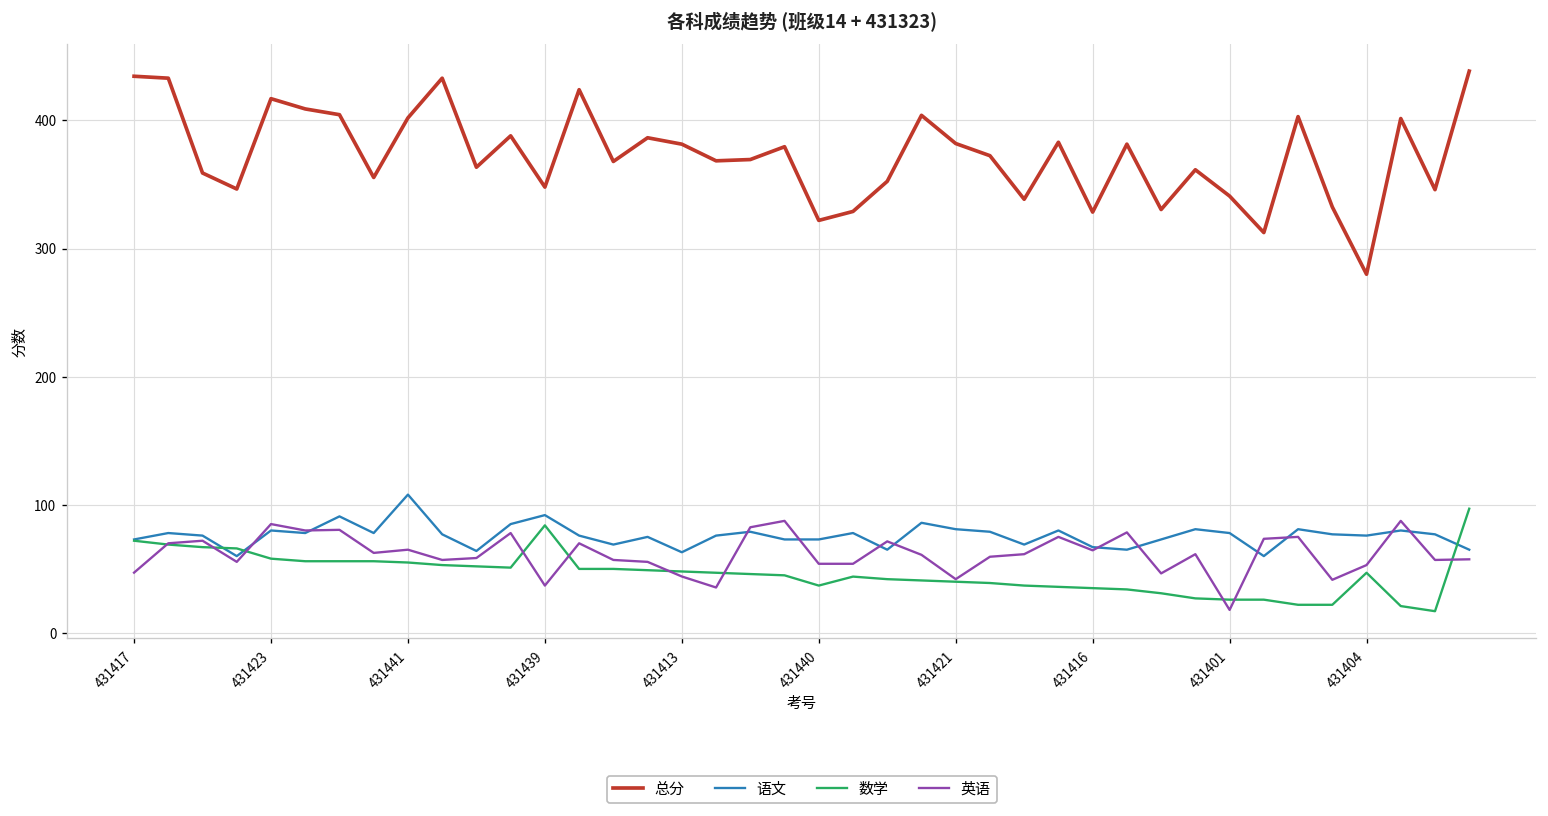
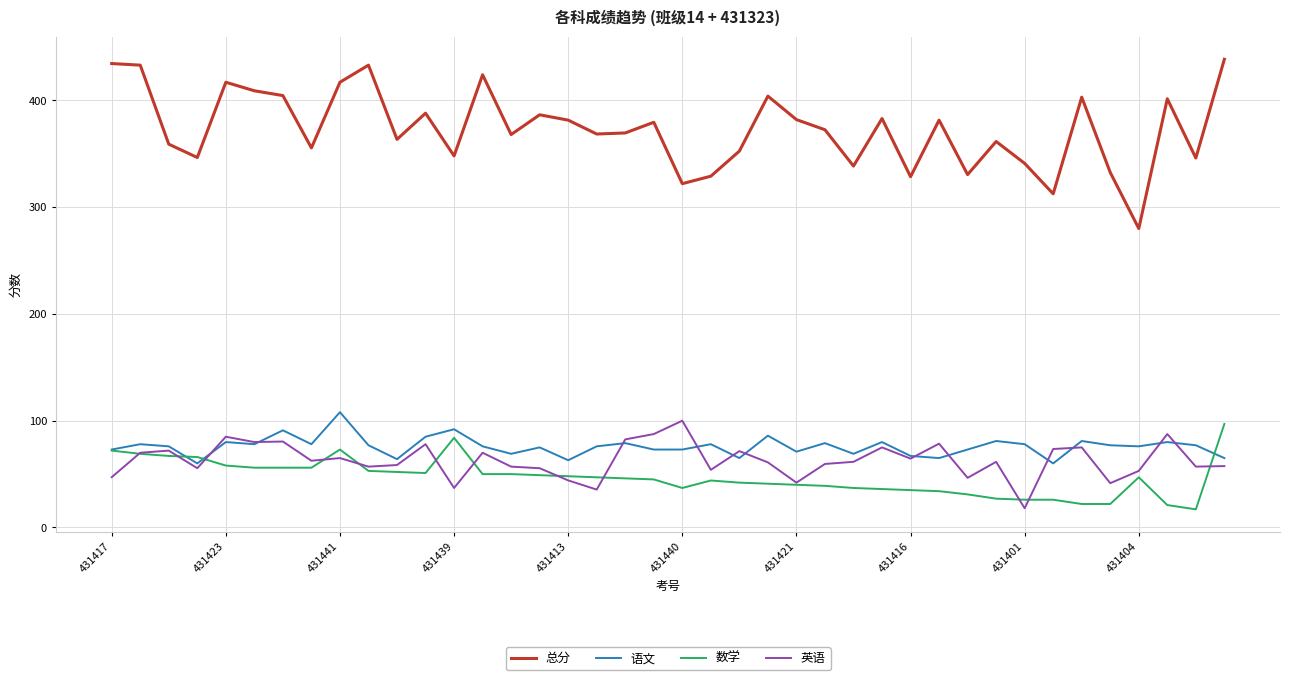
总分, 431441: 402 -> 417
数学, 431441: 55 -> 73
英语, 431440: 54 -> 100
语文, 431421: 81 -> 71
